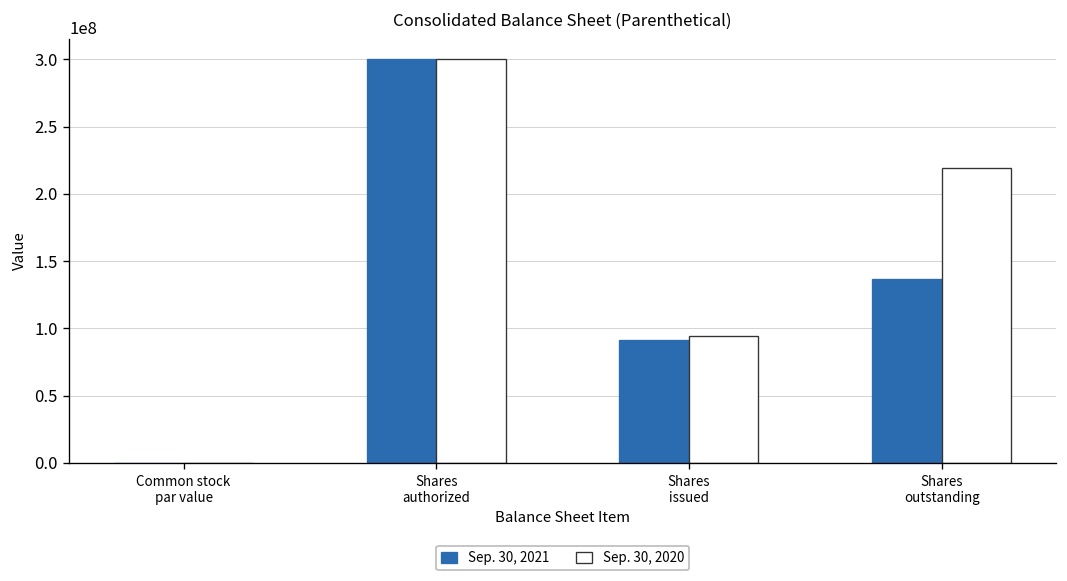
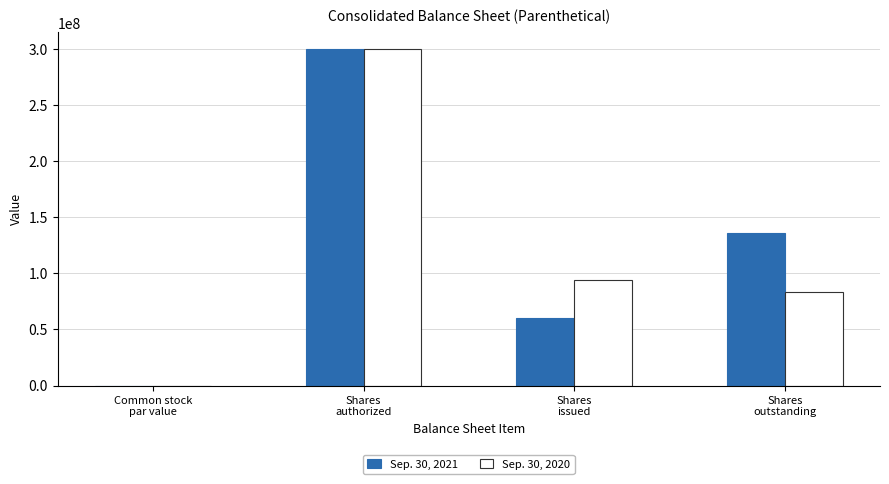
Sep. 30, 2021, Shares issued: 92000000 -> 60000000
Sep. 30, 2020, Shares outstanding: 219000000 -> 84000000
